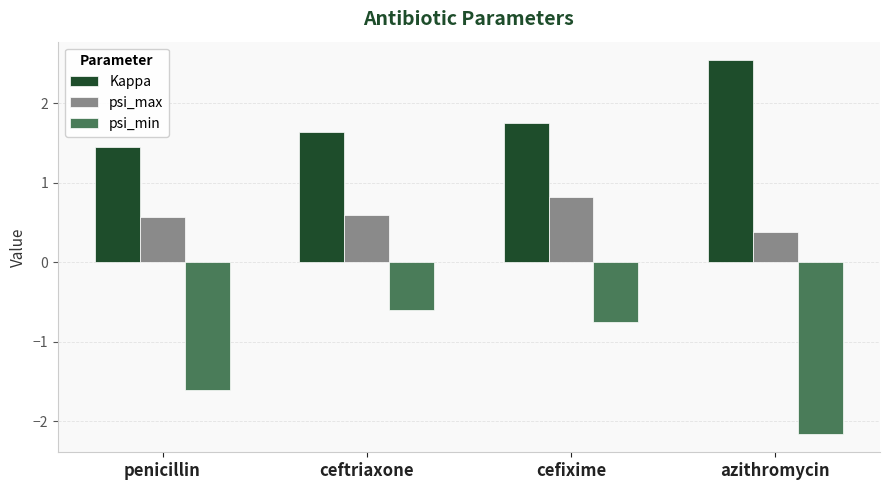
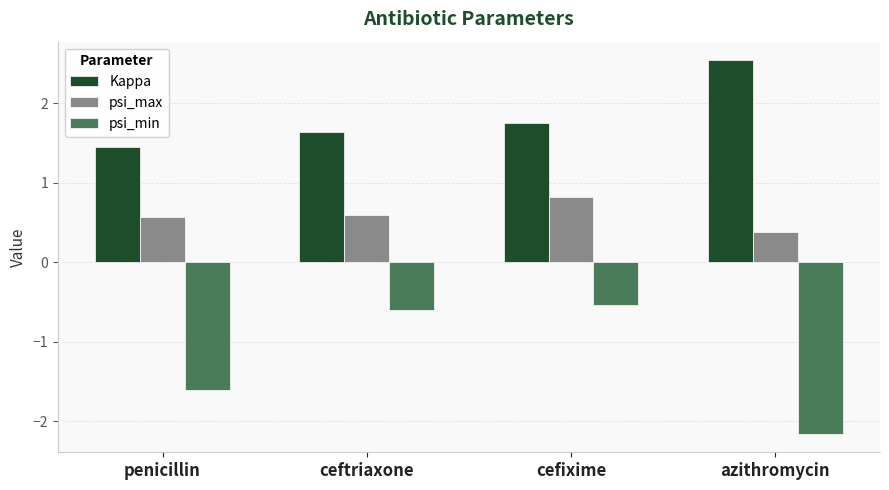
psi_min, cefixime: -0.8 -> -0.5
